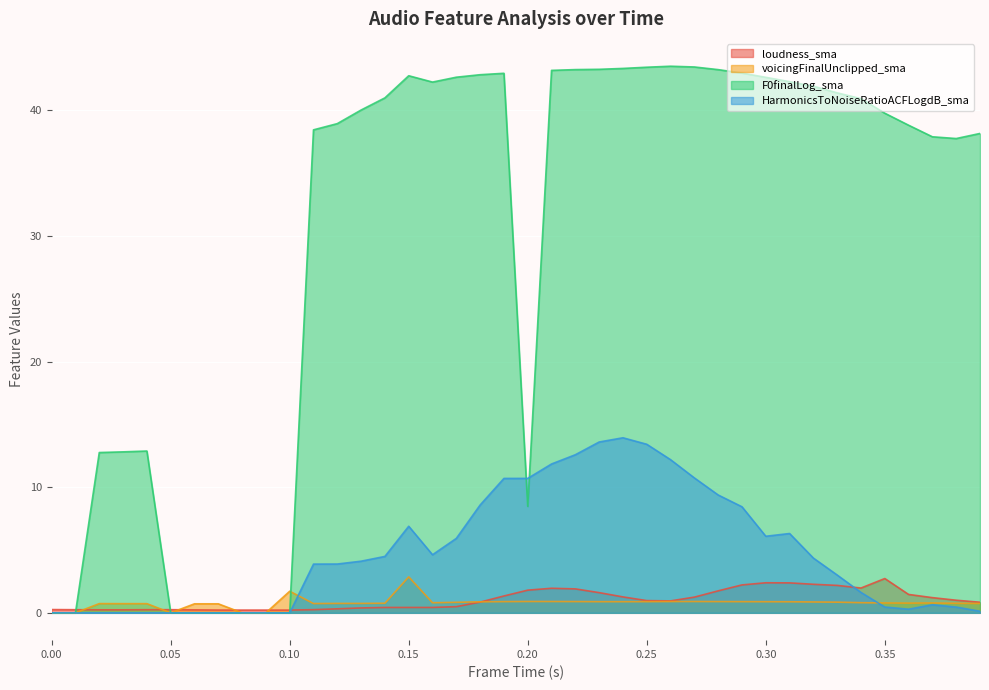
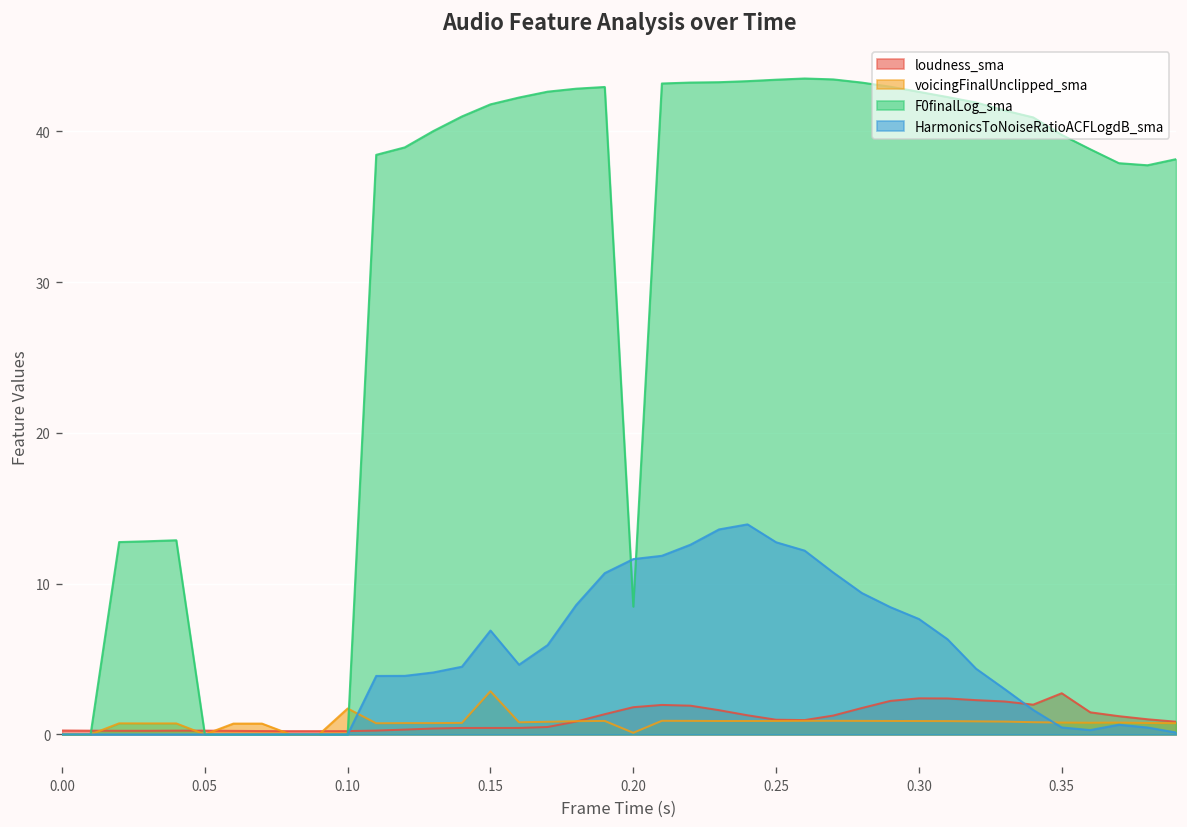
F0finalLog_sma, 0.15: 42.7 -> 41.8
voicingFinalUnclipped_sma, 0.20: 0.9 -> 0.1
HarmonicsToNoiseRatioACFLogdB_sma, 0.20: 10.7 -> 11.6
HarmonicsToNoiseRatioACFLogdB_sma, 0.25: 13.4 -> 12.7
HarmonicsToNoiseRatioACFLogdB_sma, 0.30: 6.1 -> 7.7
